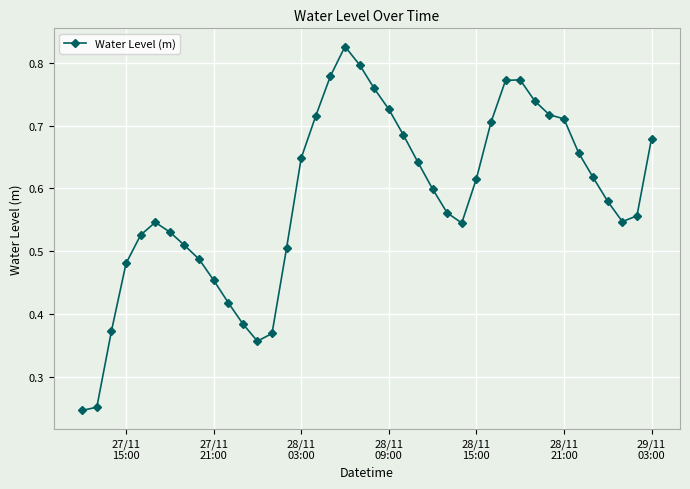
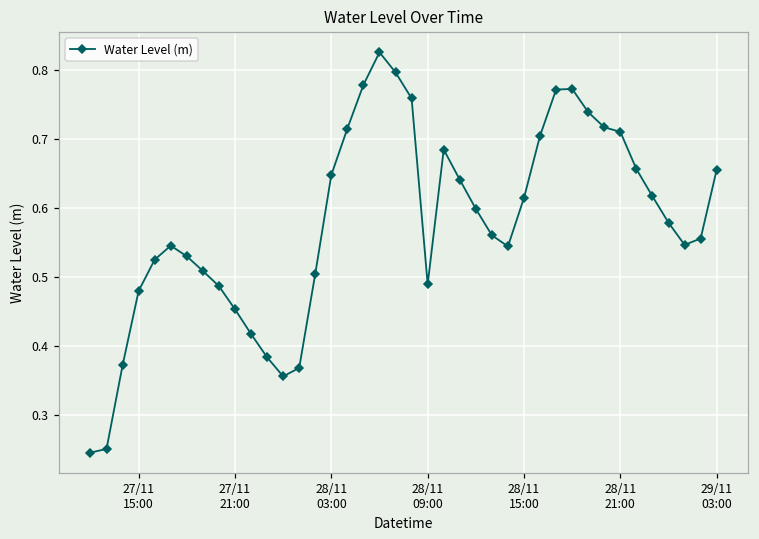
28/11 09:00: 0.73 -> 0.49
29/11 03:00: 0.68 -> 0.66
